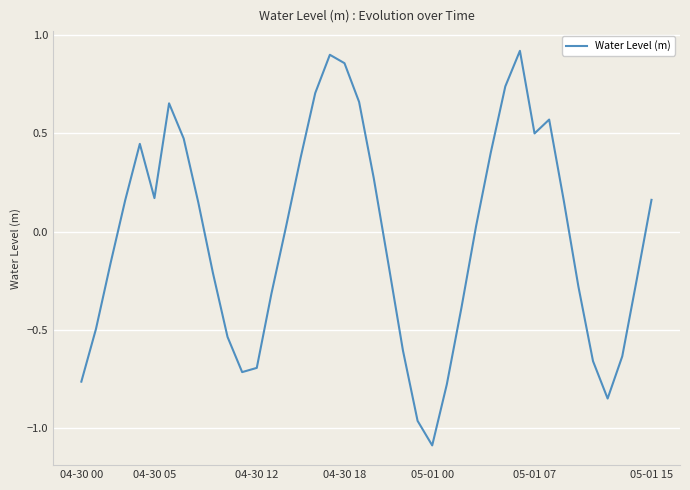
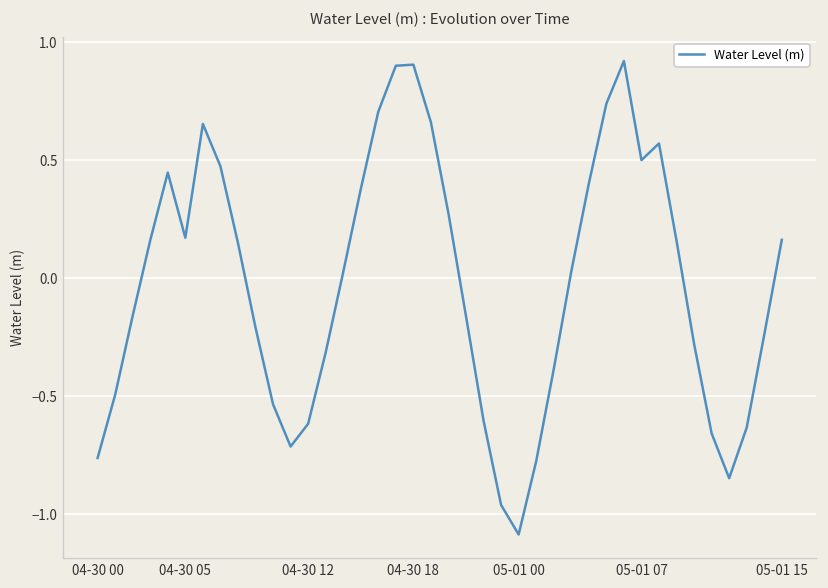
04-30 12: -0.69 -> -0.62
04-30 18: 0.86 -> 0.90
